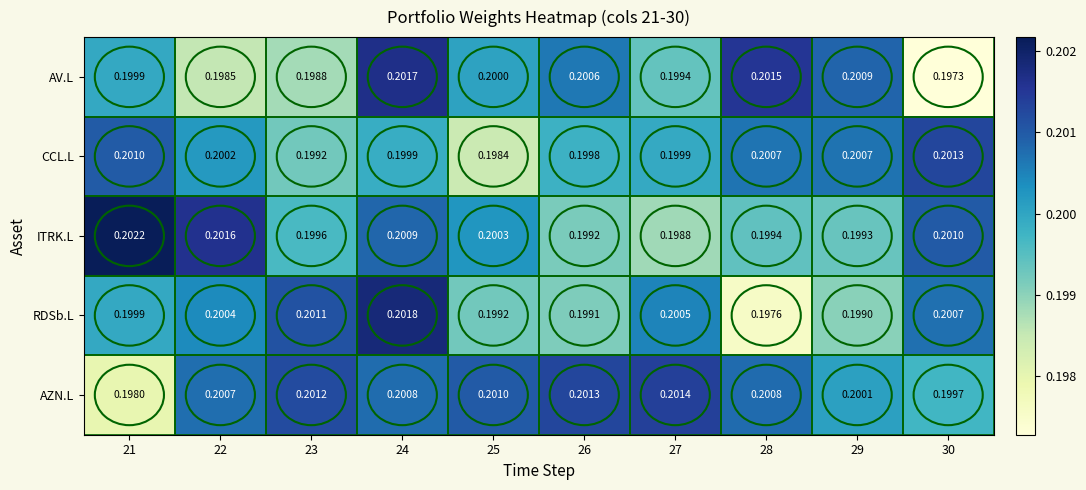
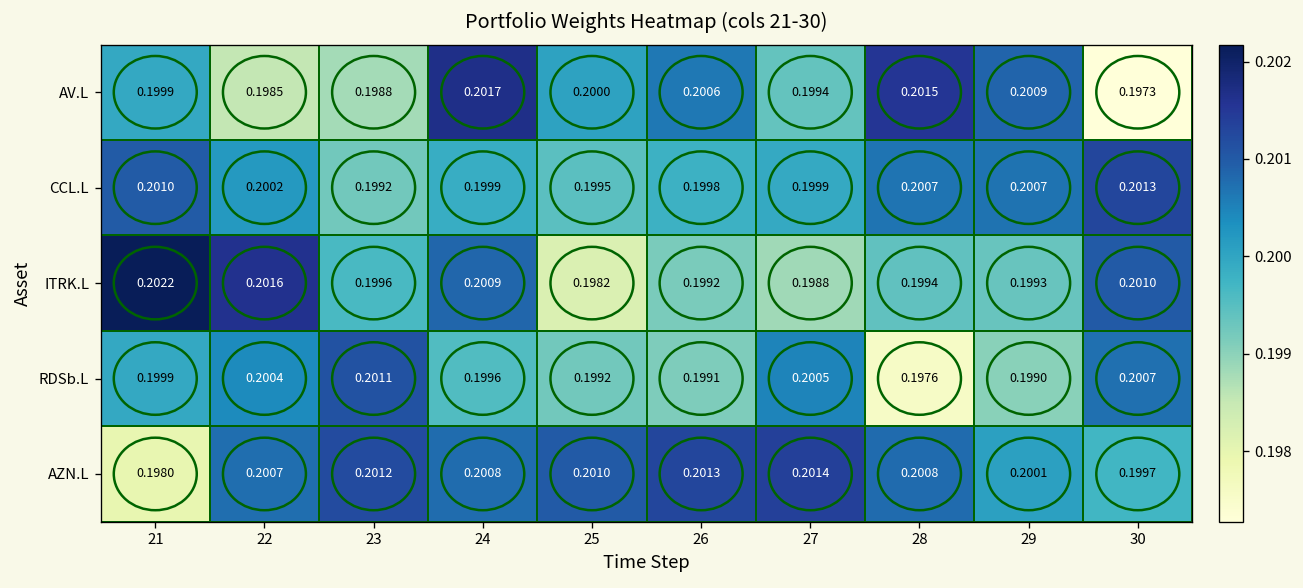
CCL.L, 25: 0.1984 -> 0.1995
ITRK.L, 25: 0.2003 -> 0.1982
RDSb.L, 24: 0.2018 -> 0.1996
